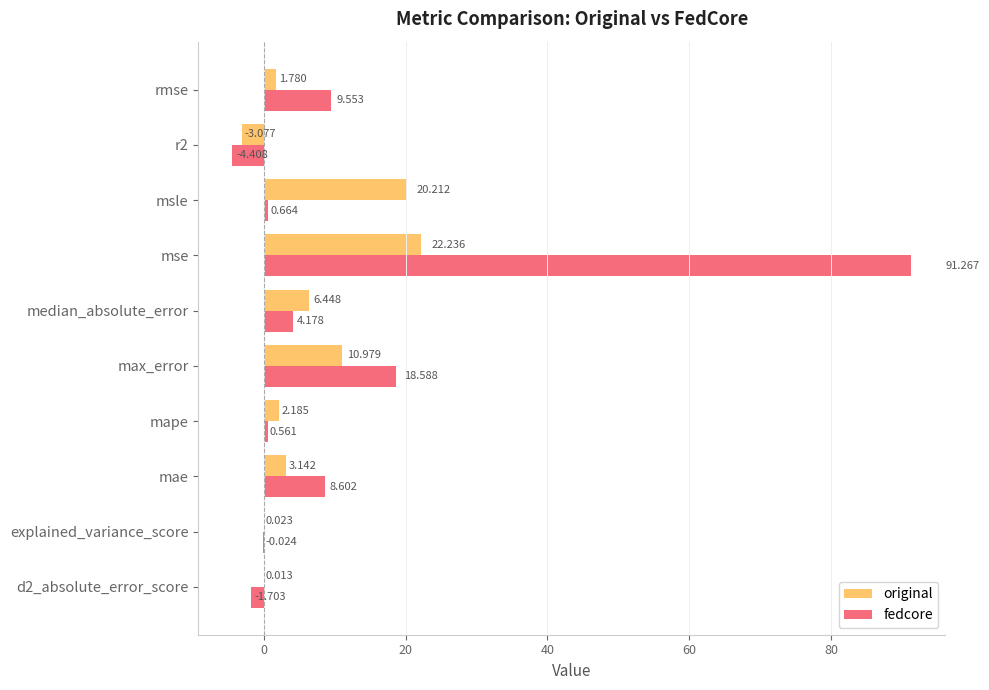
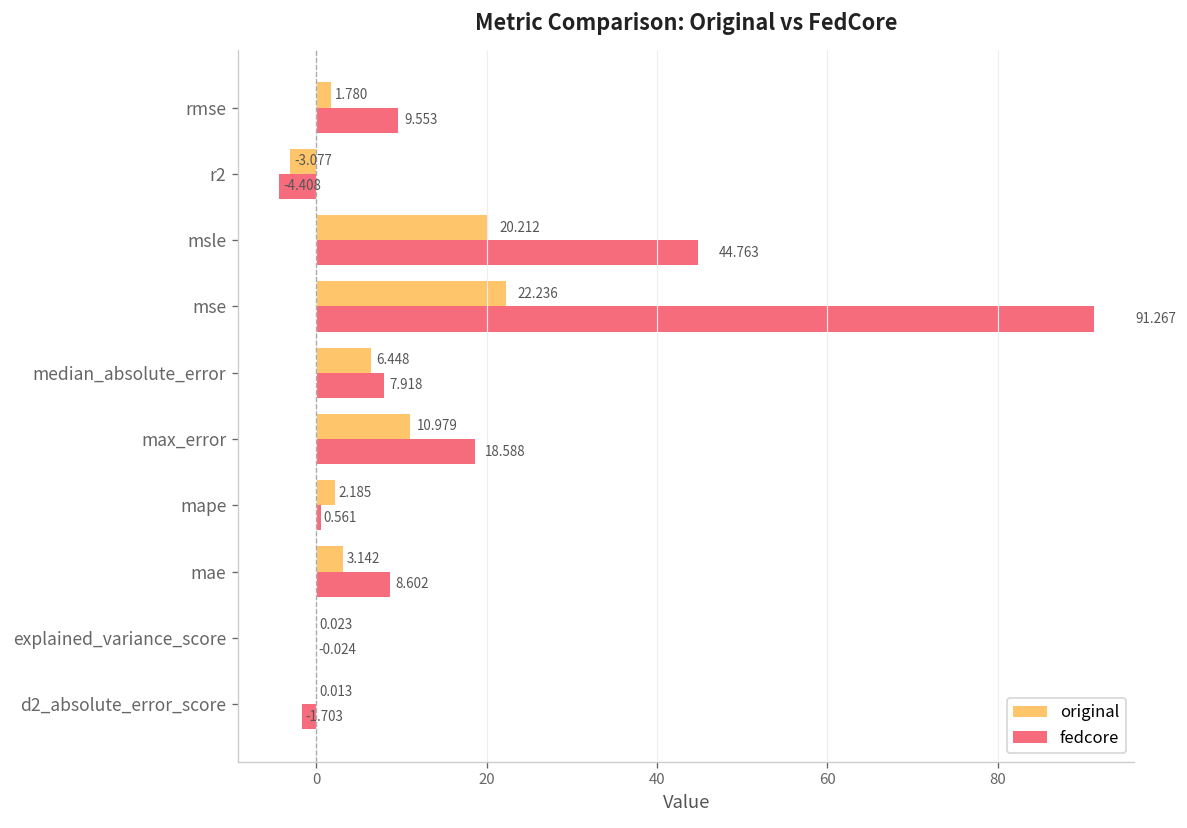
fedcore, msle: 0.664 -> 44.763
fedcore, median_absolute_error: 4.178 -> 7.918
